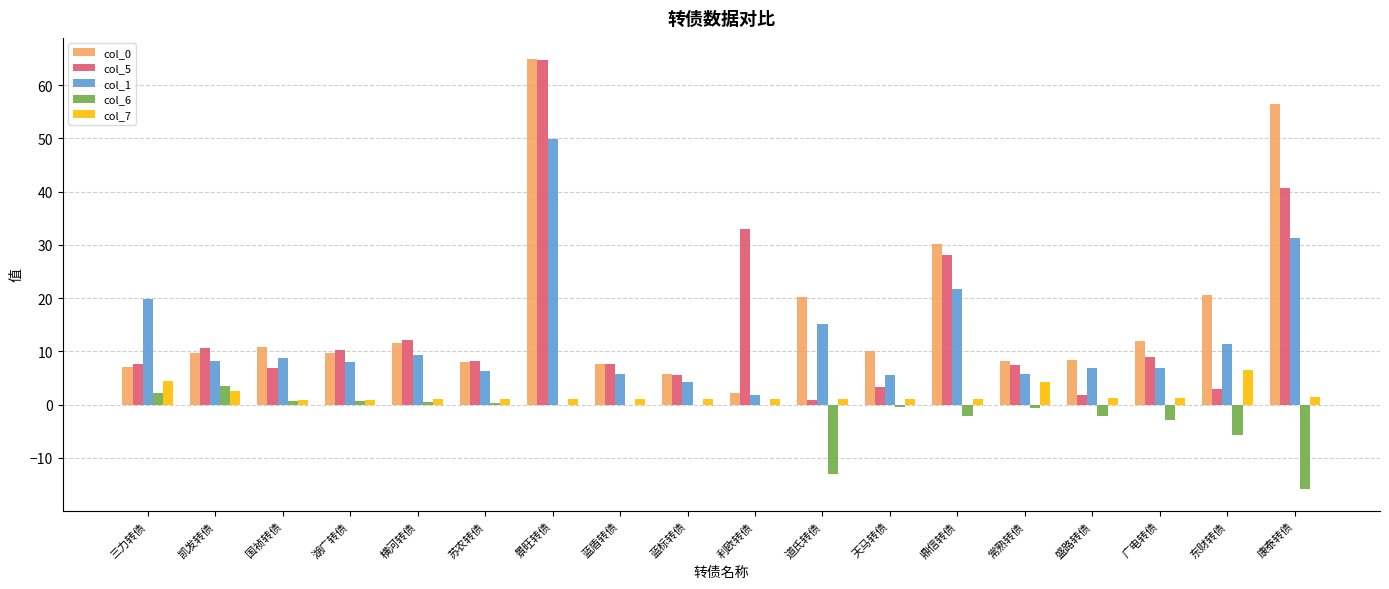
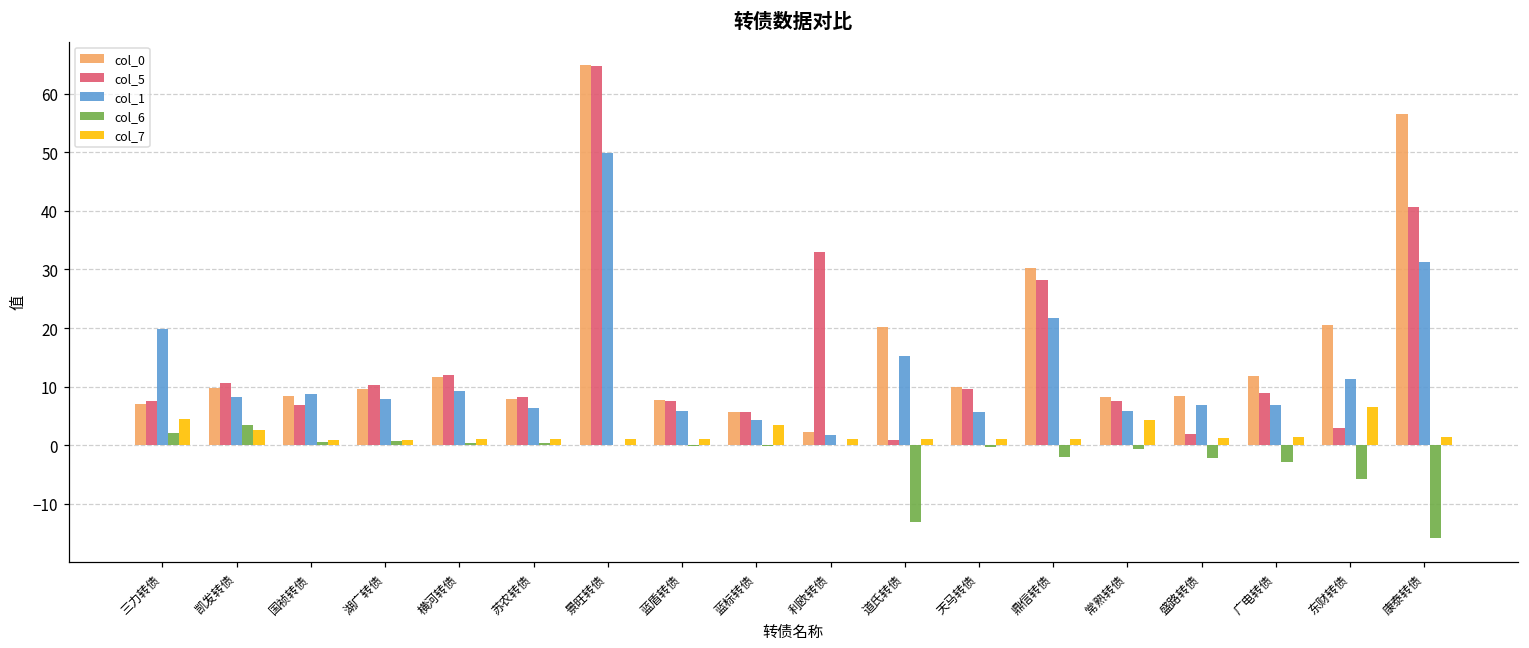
col_0, 国祯转债: 11 -> 8
col_7, 蓝标转债: 1 -> 3
col_5, 天马转债: 3 -> 10
